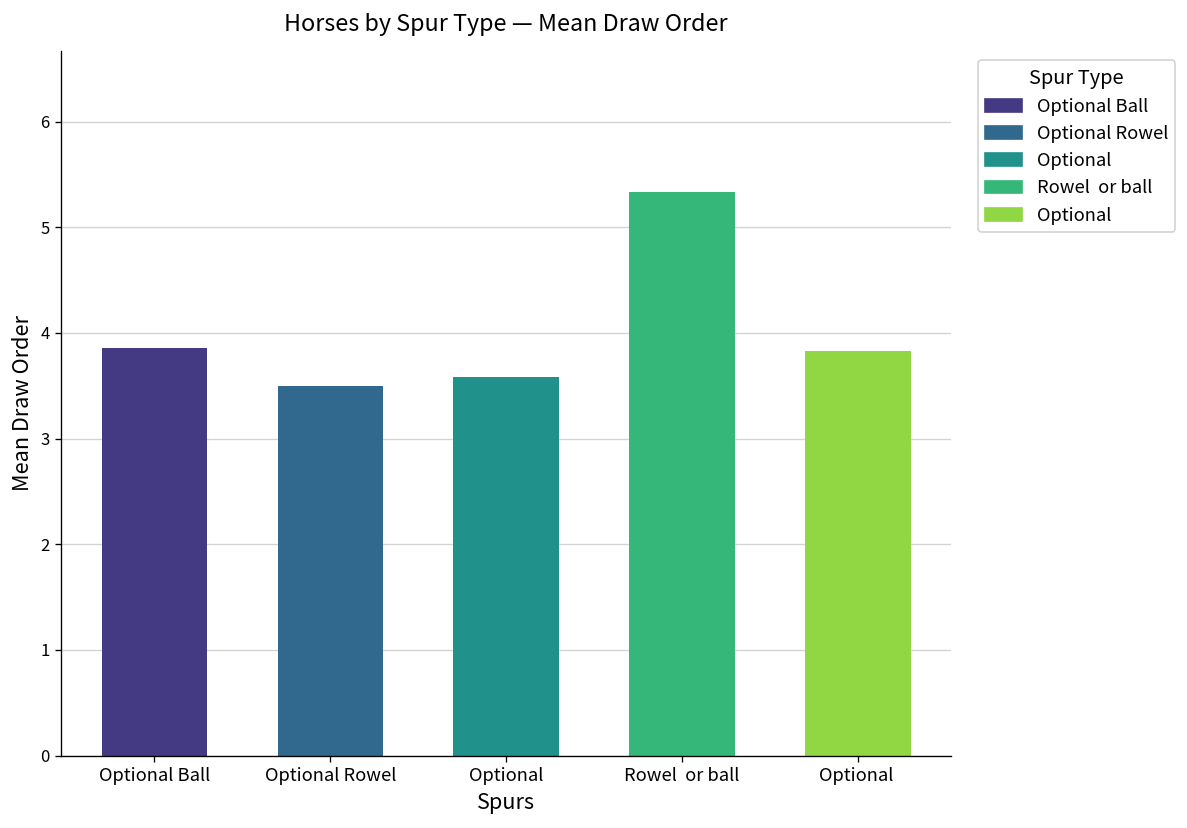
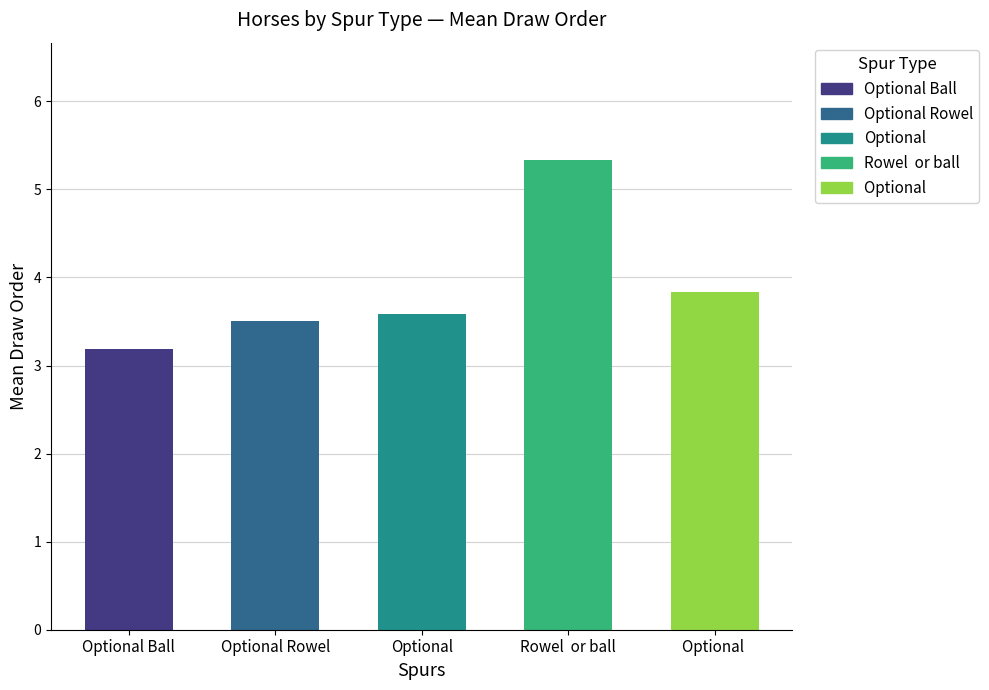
Optional Ball: 3.9 -> 3.2
